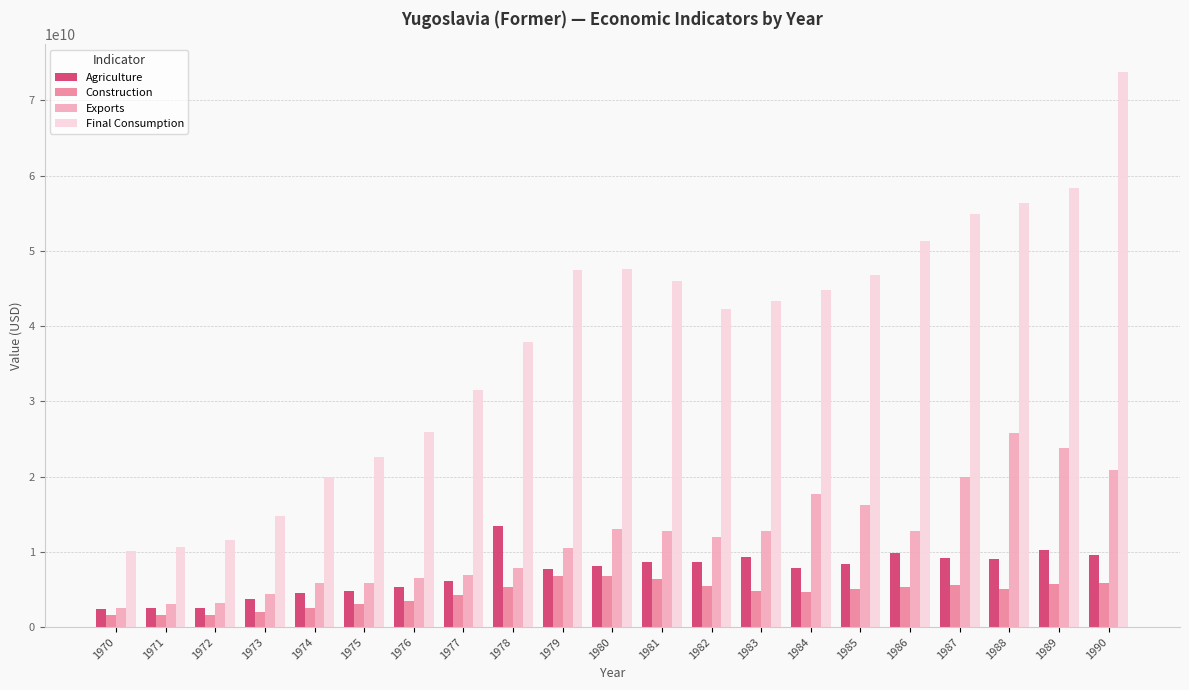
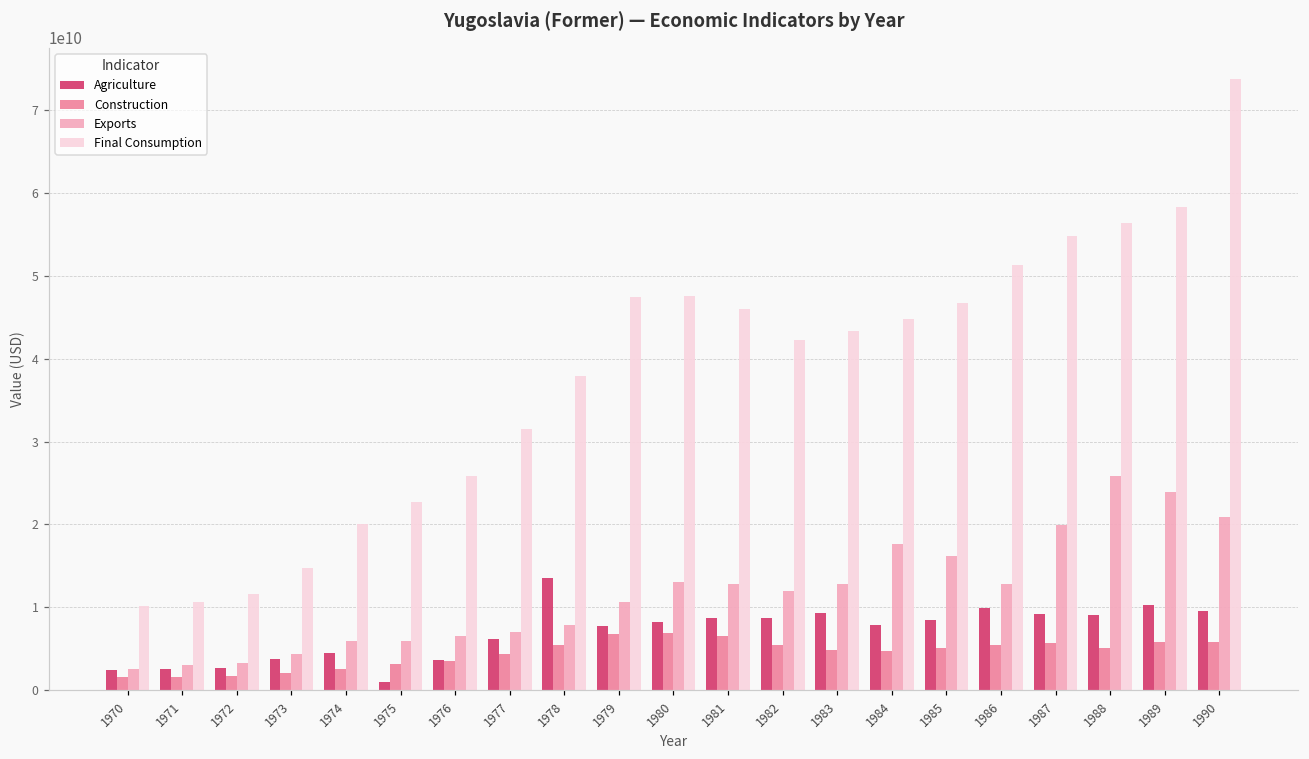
Agriculture, 1975: 5000000000 -> 1000000000
Agriculture, 1976: 5000000000 -> 4000000000
